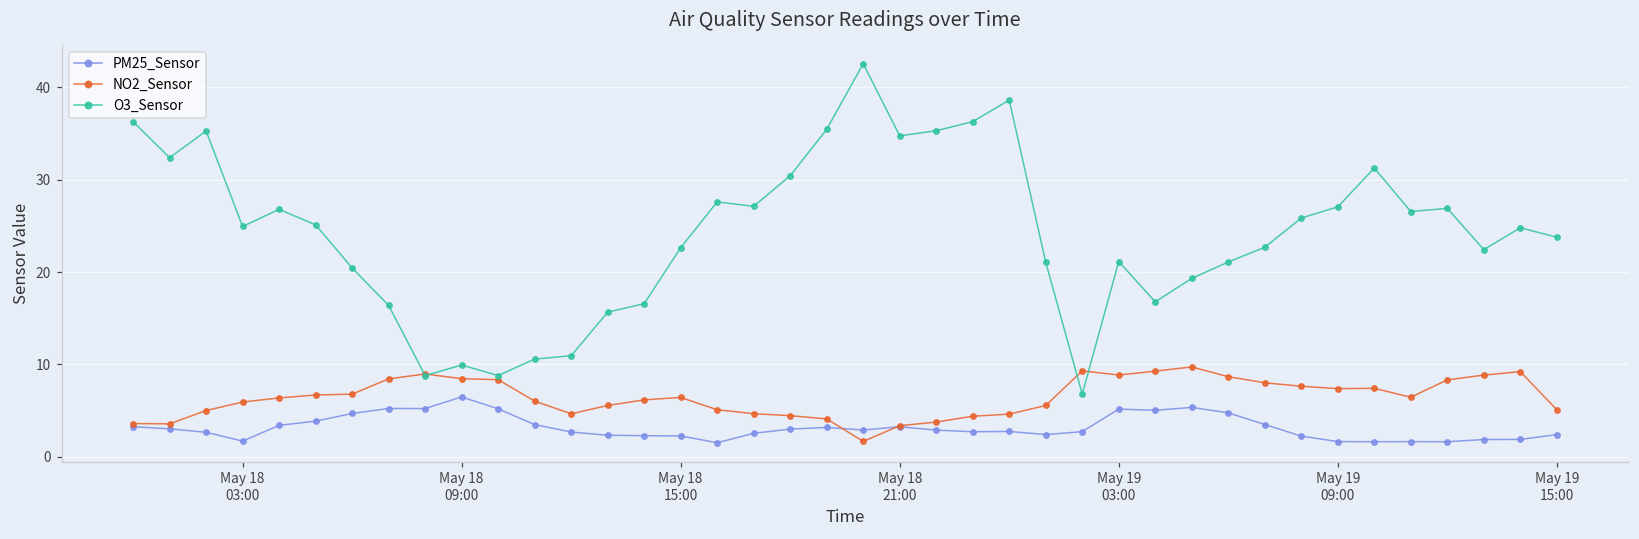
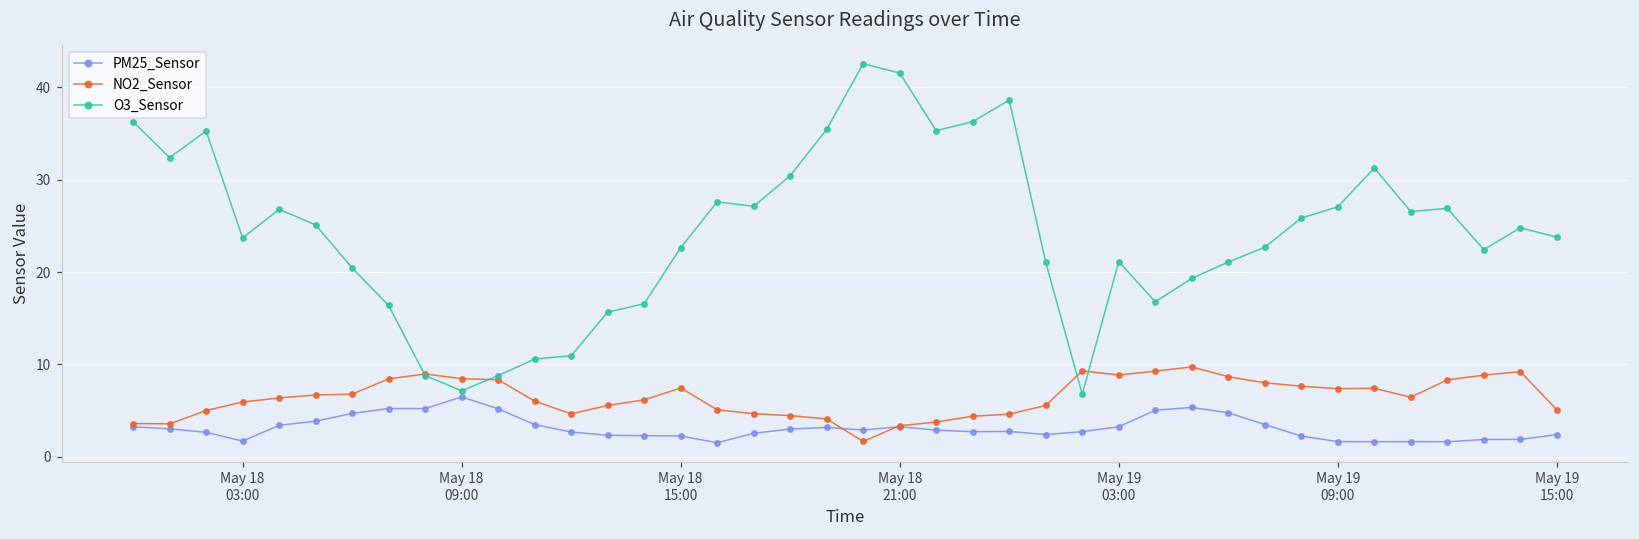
O3_Sensor, May 18 03:00: 25 -> 24
O3_Sensor, May 18 09:00: 10 -> 7
NO2_Sensor, May 18 15:00: 6 -> 7
O3_Sensor, May 18 21:00: 35 -> 42
PM25_Sensor, May 19 03:00: 5 -> 3
